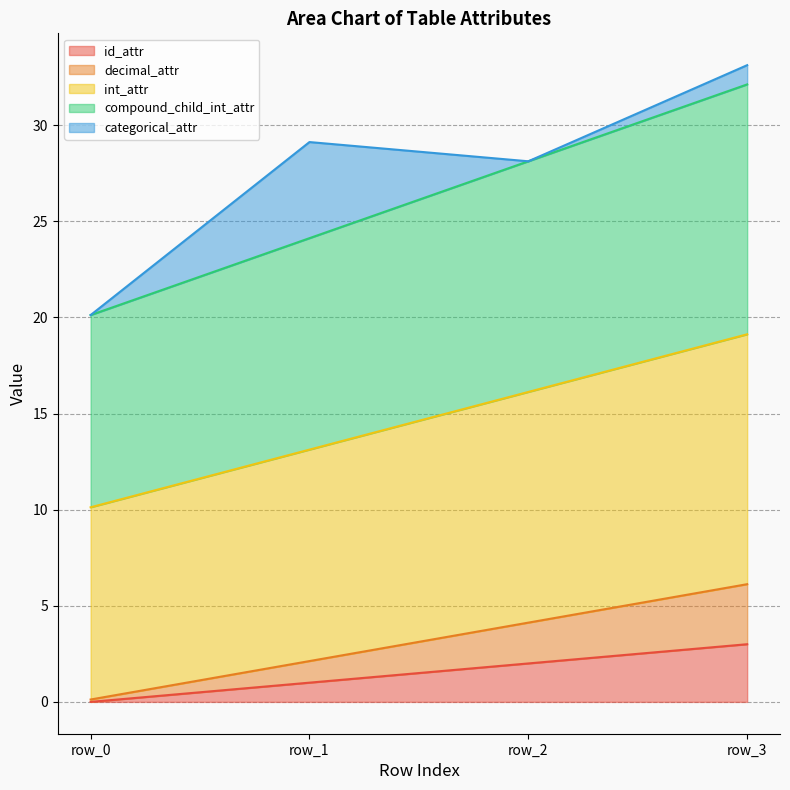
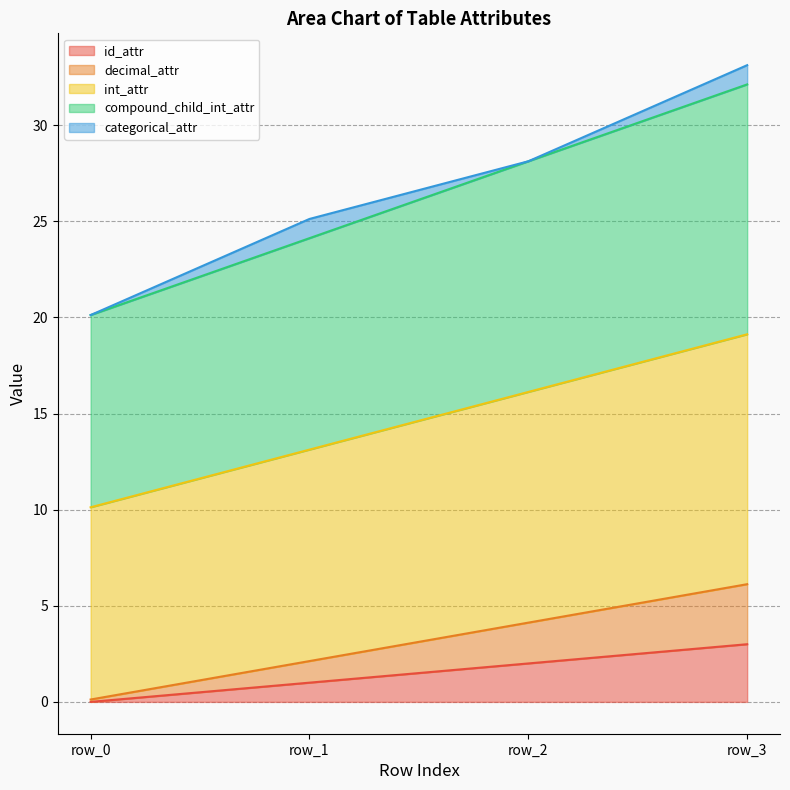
categorical_attr, row_1: 5 -> 1
